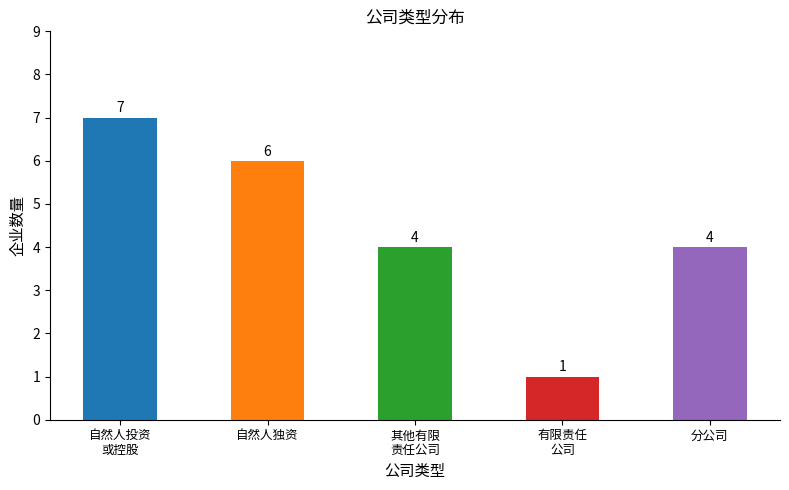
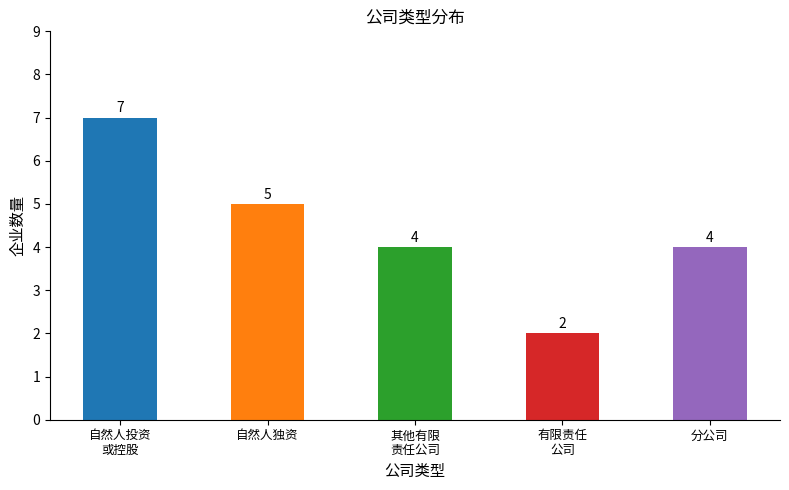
自然人独资: 6 -> 5
有限责任 公司: 1 -> 2
